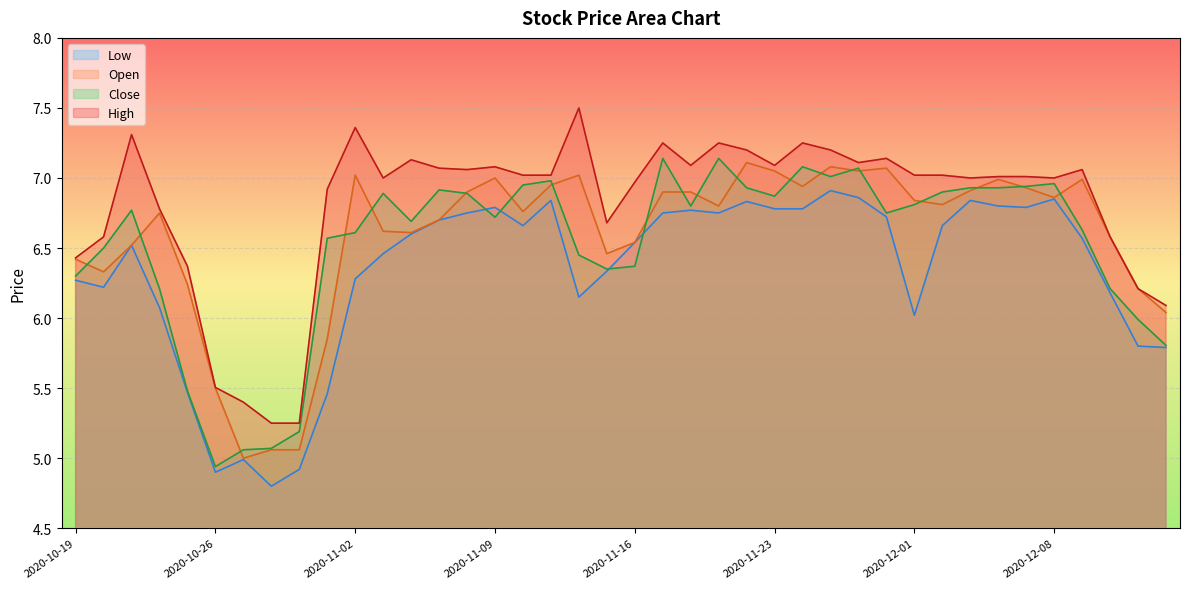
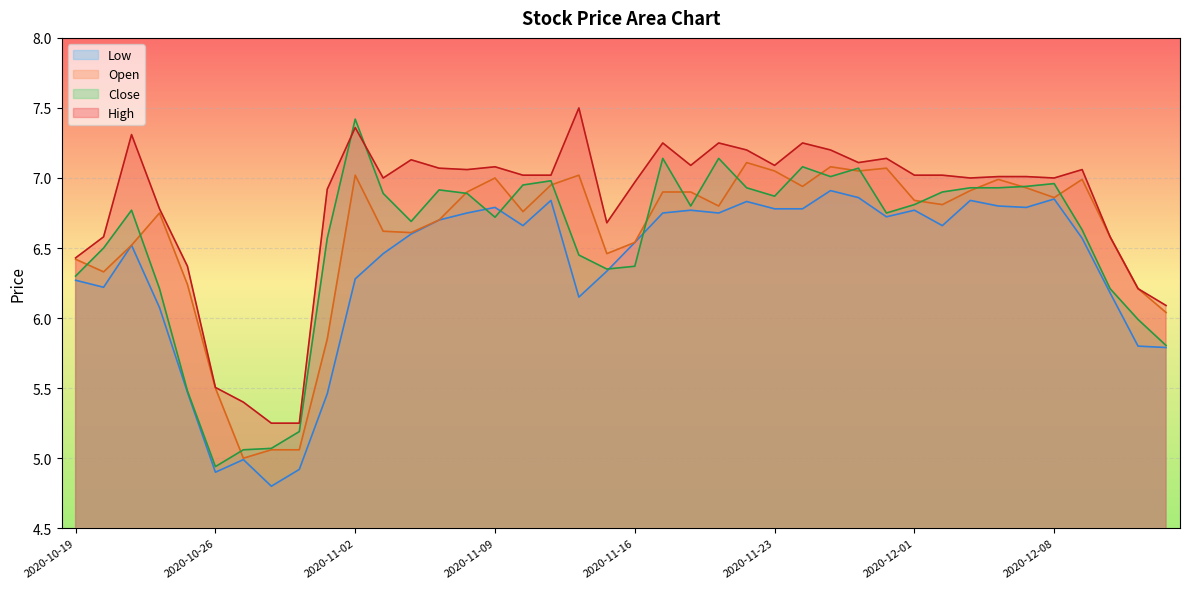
Close, 2020-11-02: 6.61 -> 7.42
Low, 2020-12-01: 6.02 -> 6.77
